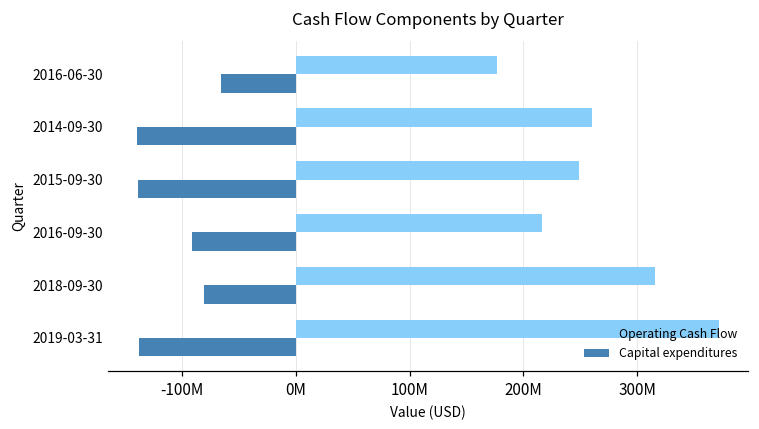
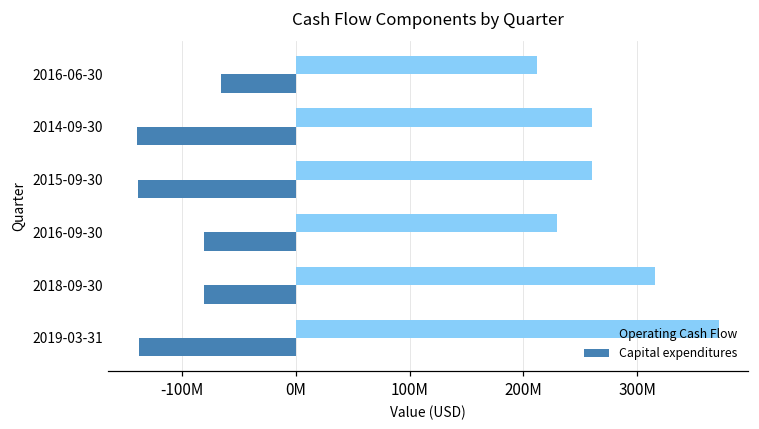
Operating Cash Flow, 2016-06-30: 176000000 -> 212000000
Operating Cash Flow, 2015-09-30: 248000000 -> 260000000
Operating Cash Flow, 2016-09-30: 216000000 -> 229000000
Capital expenditures, 2016-09-30: -91000000 -> -80000000
